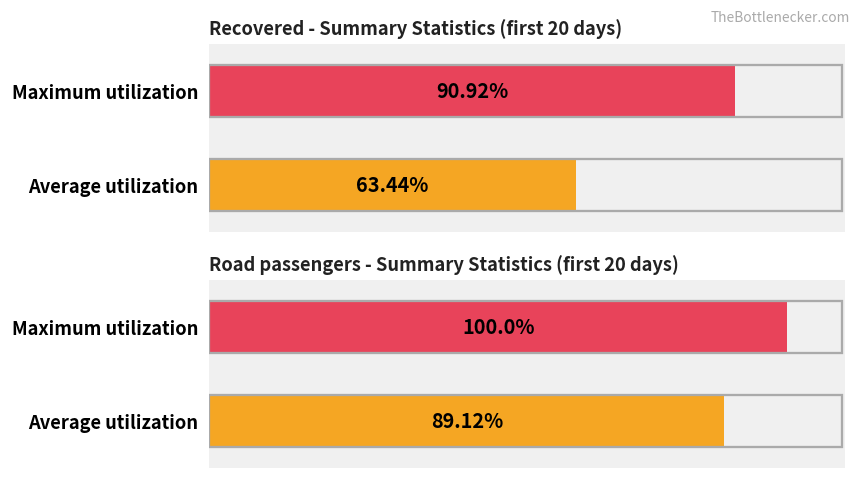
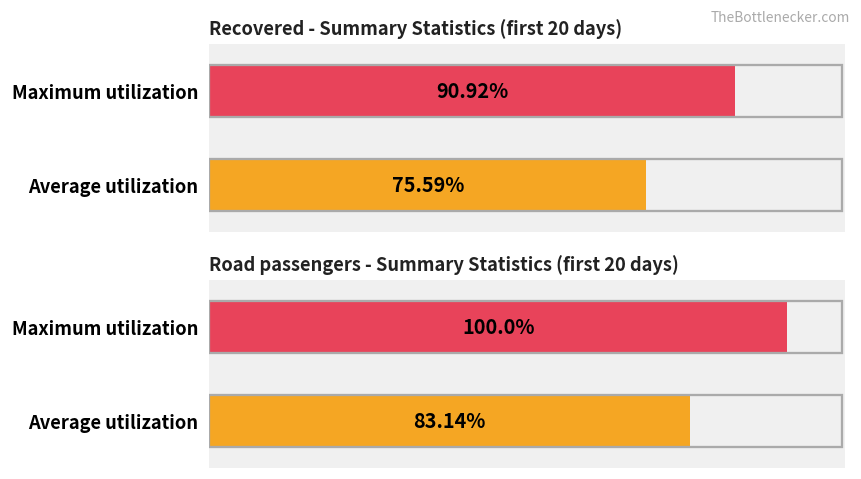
Recovered - Summary Statistics (first 20 days), Average utilization: 63.44% -> 75.59%
Road passengers - Summary Statistics (first 20 days), Average utilization: 89.12% -> 83.14%
